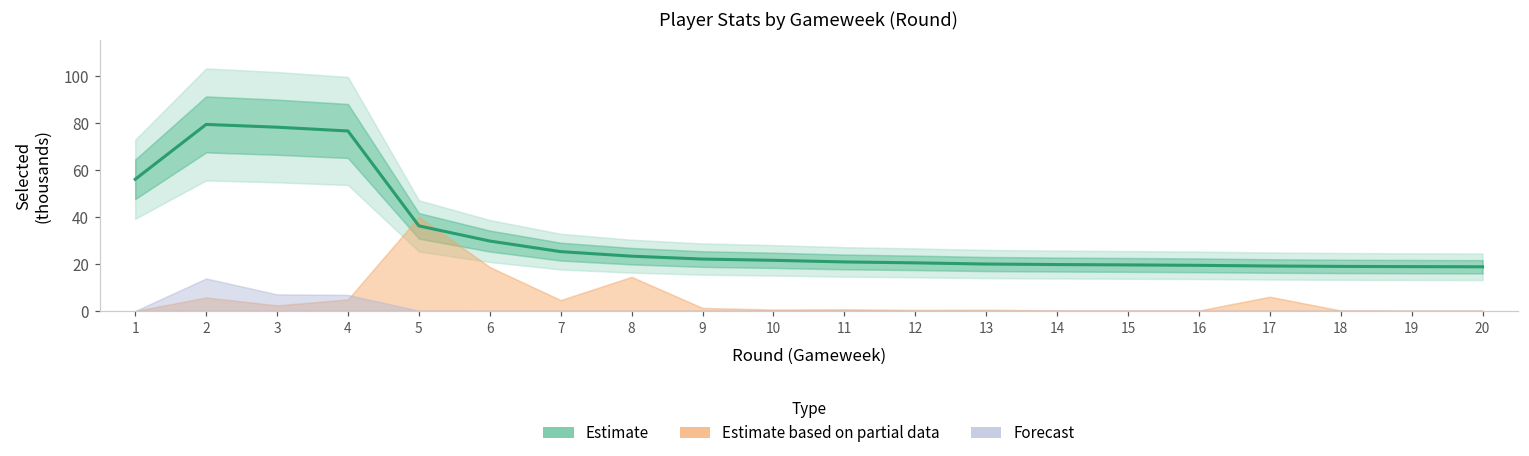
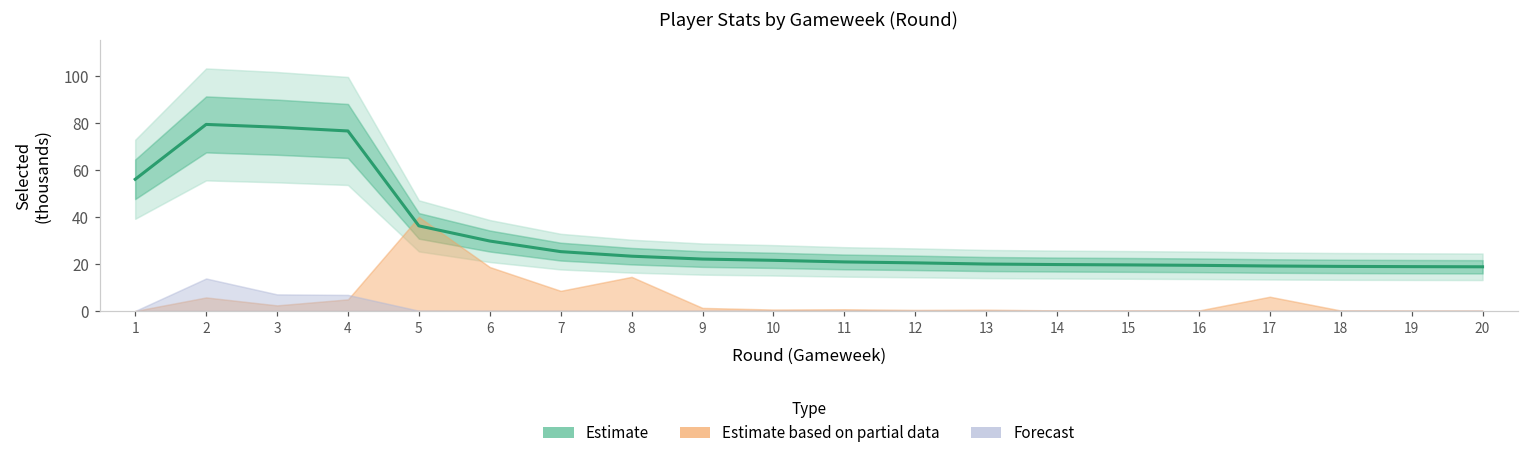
Estimate based on partial data, 7: 5 -> 9
